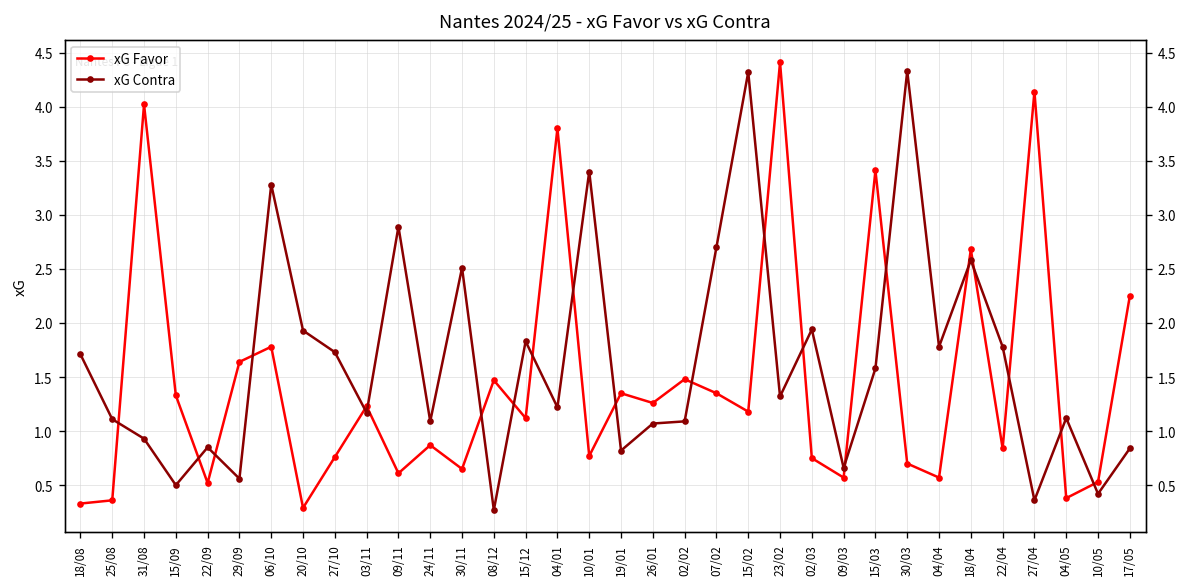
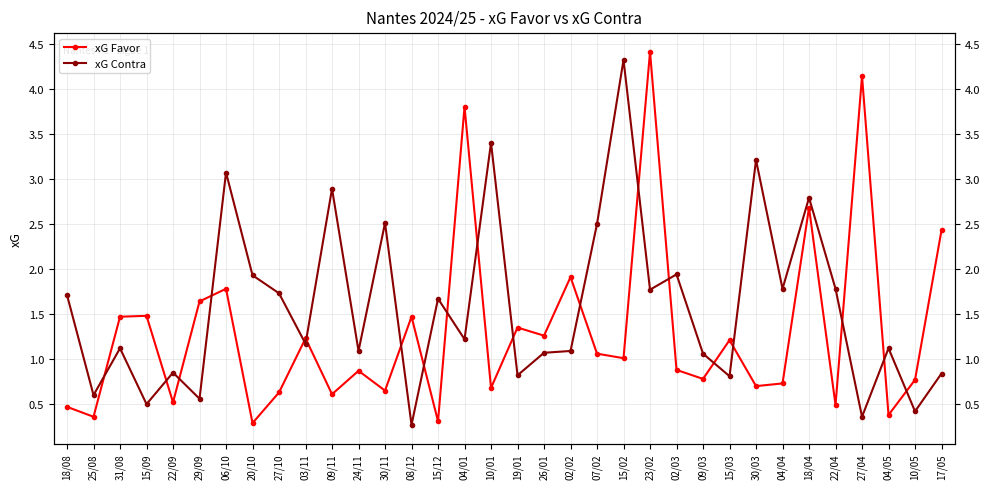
xG Favor, 18/08: 0.3 -> 0.5
xG Contra, 25/08: 1.1 -> 0.6
xG Favor, 31/08: 4.0 -> 1.5
xG Contra, 31/08: 0.9 -> 1.1
xG Favor, 15/09: 1.3 -> 1.5
xG Contra, 06/10: 3.3 -> 3.1
xG Favor, 27/10: 0.8 -> 0.6
xG Favor, 15/12: 1.1 -> 0.3
xG Contra, 15/12: 1.8 -> 1.7
xG Favor, 10/01: 0.8 -> 0.7
xG Favor, 02/02: 1.5 -> 1.9
xG Favor, 07/02: 1.4 -> 1.1
xG Contra, 07/02: 2.7 -> 2.5
xG Favor, 15/02: 1.2 -> 1.0
xG Contra, 23/02: 1.3 -> 1.8
xG Favor, 02/03: 0.8 -> 0.9
xG Favor, 09/03: 0.6 -> 0.8
xG Contra, 09/03: 0.7 -> 1.1
xG Favor, 15/03: 3.4 -> 1.2
xG Contra, 15/03: 1.6 -> 0.8
xG Contra, 30/03: 4.3 -> 3.2
xG Favor, 04/04: 0.6 -> 0.7
xG Contra, 18/04: 2.6 -> 2.8
xG Favor, 22/04: 0.8 -> 0.5
xG Favor, 10/05: 0.5 -> 0.8
xG Favor, 17/05: 2.3 -> 2.4
